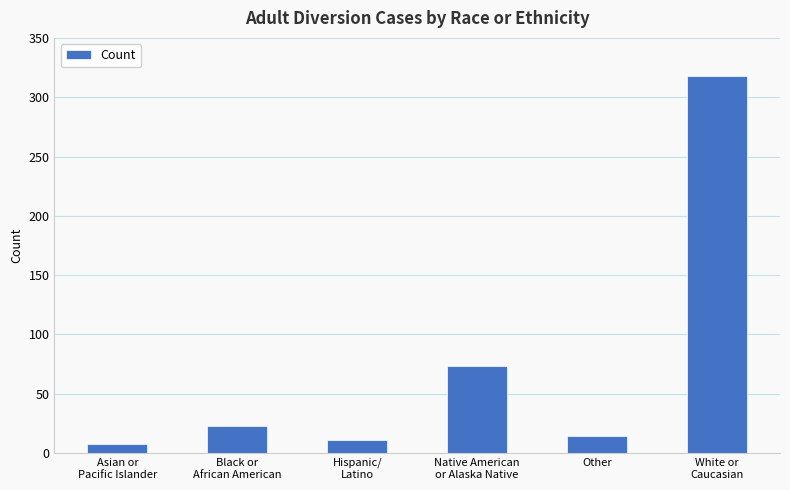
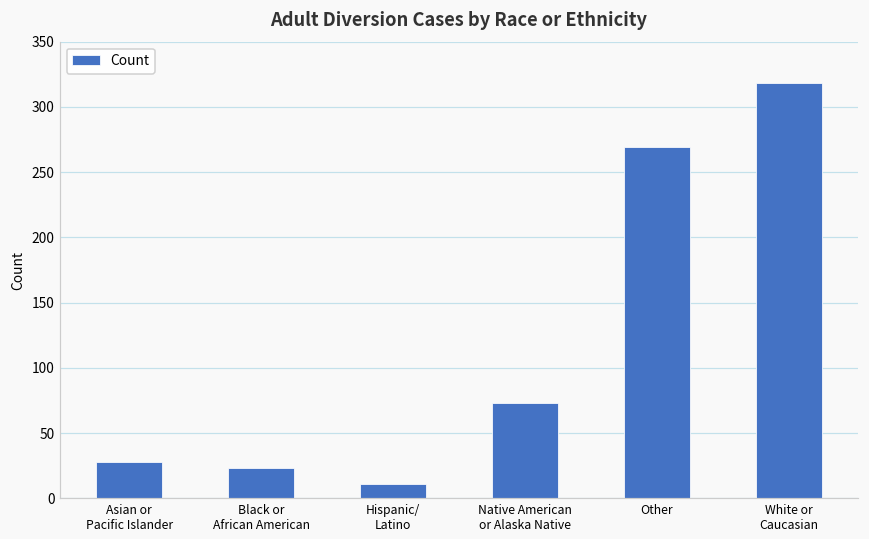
Asian or Pacific Islander: 8 -> 28
Other: 14 -> 269
